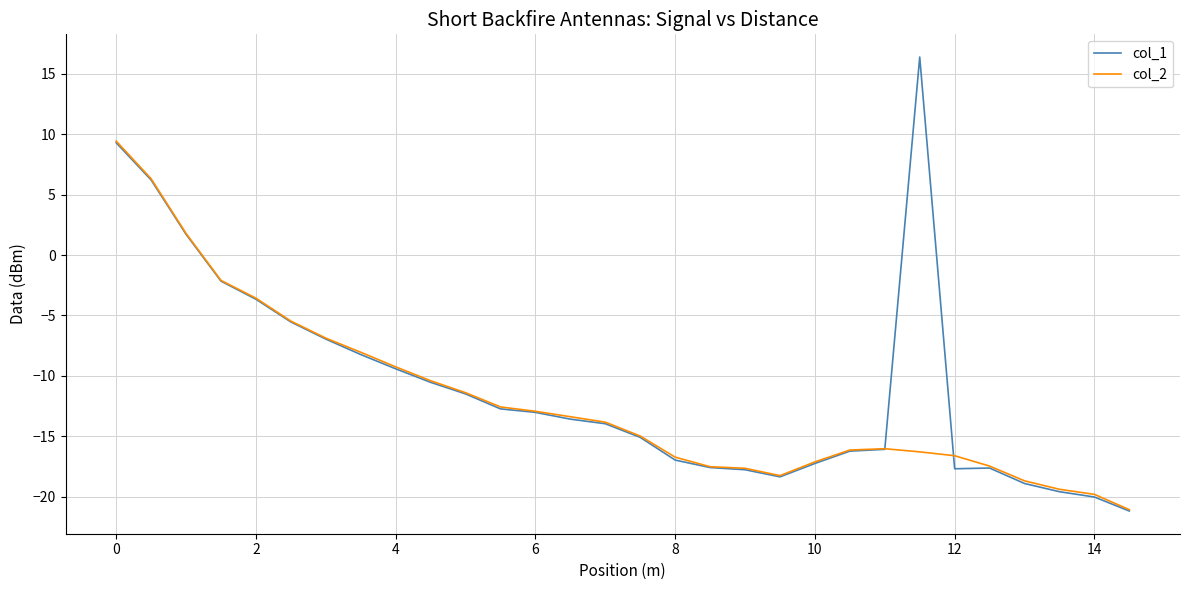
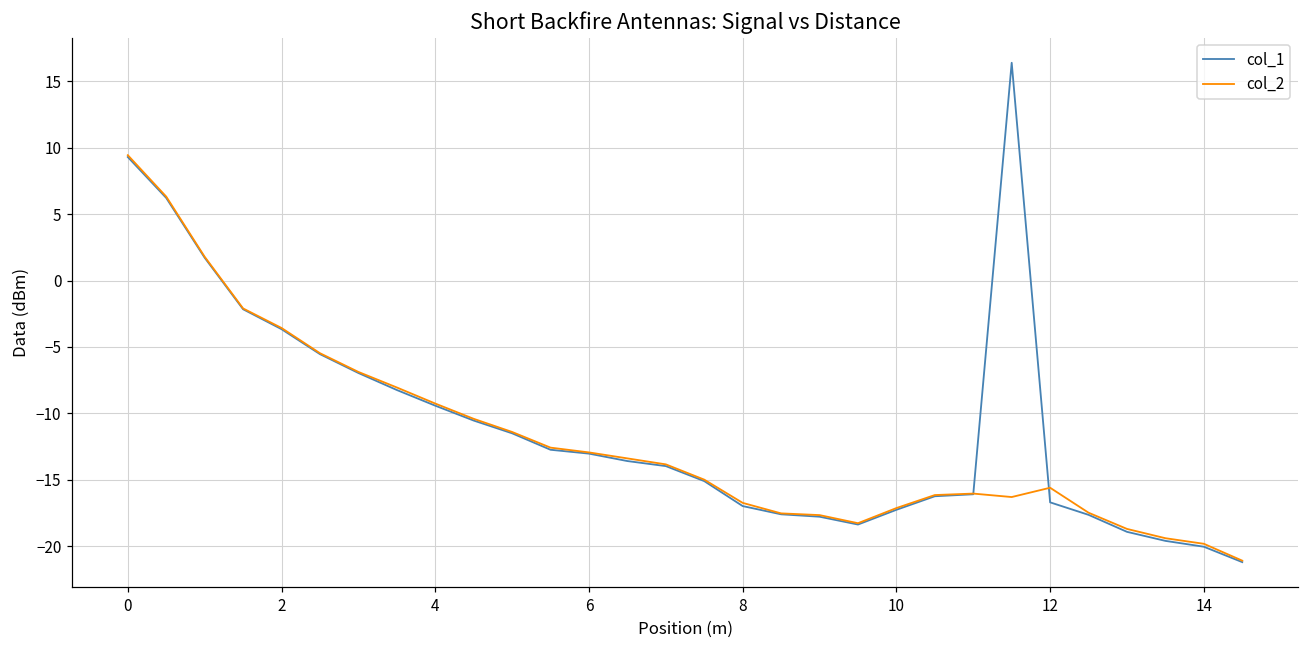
col_1, 12: -17.7 -> -16.7
col_2, 12: -16.6 -> -15.6
